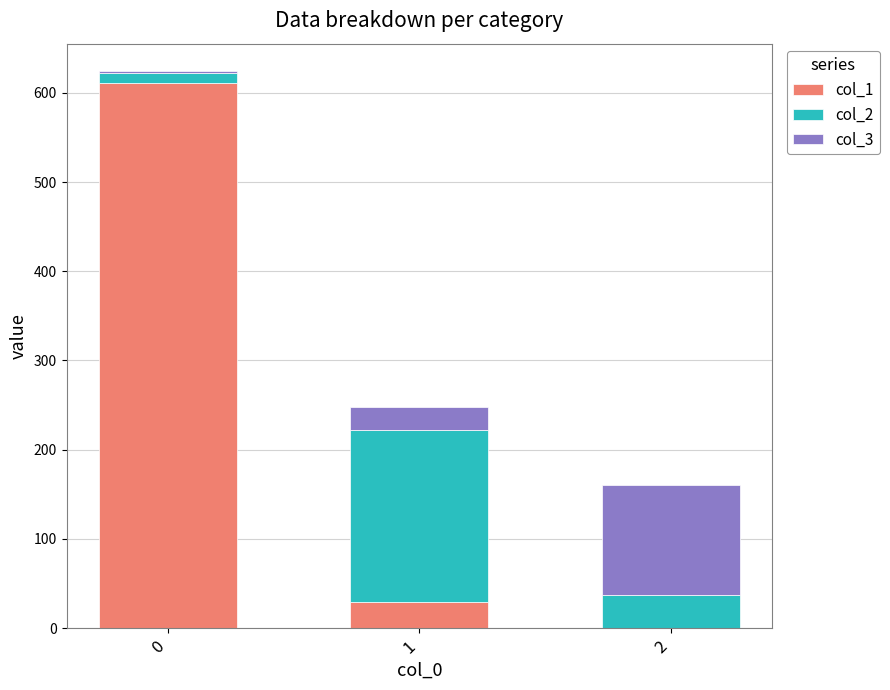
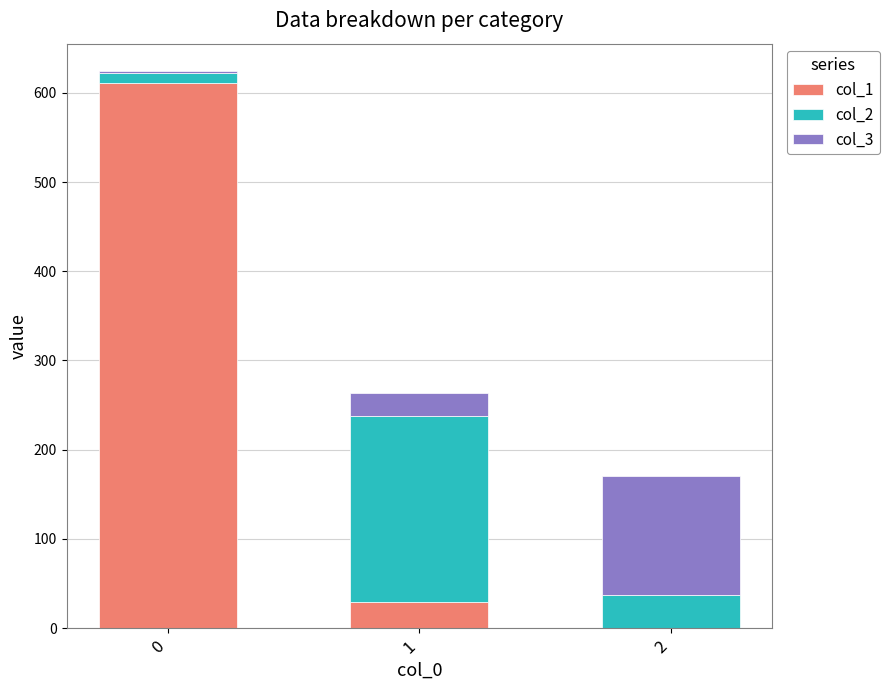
col_2, 1: 190 -> 210
col_3, 2: 120 -> 130
